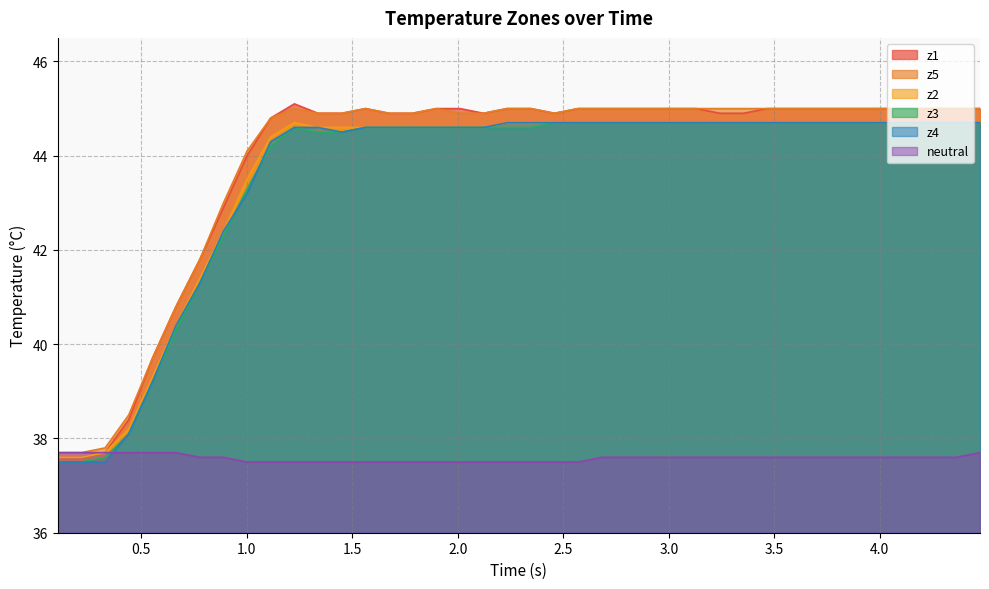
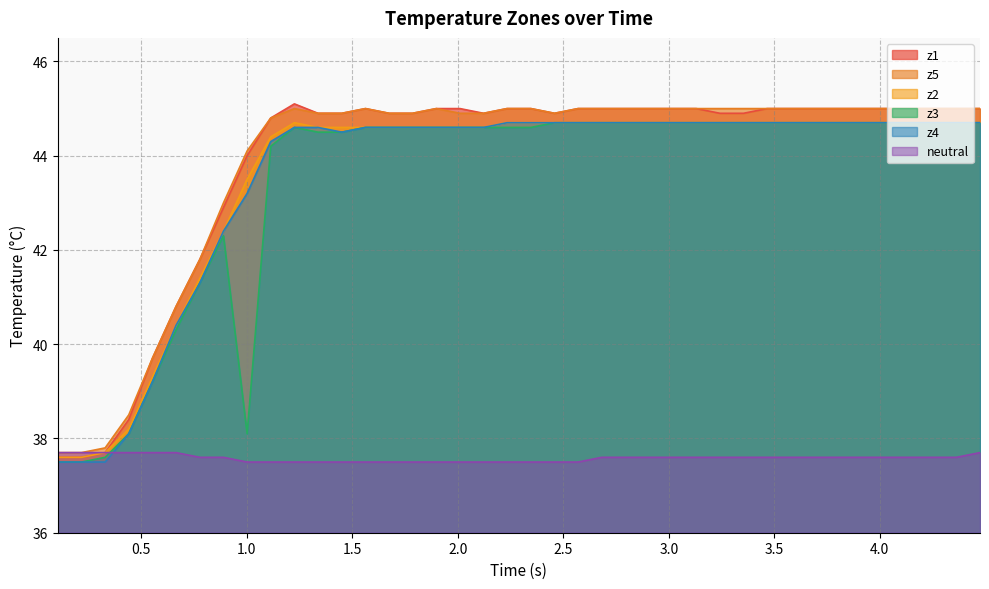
z3, 1.0: 43.3 -> 38.1
